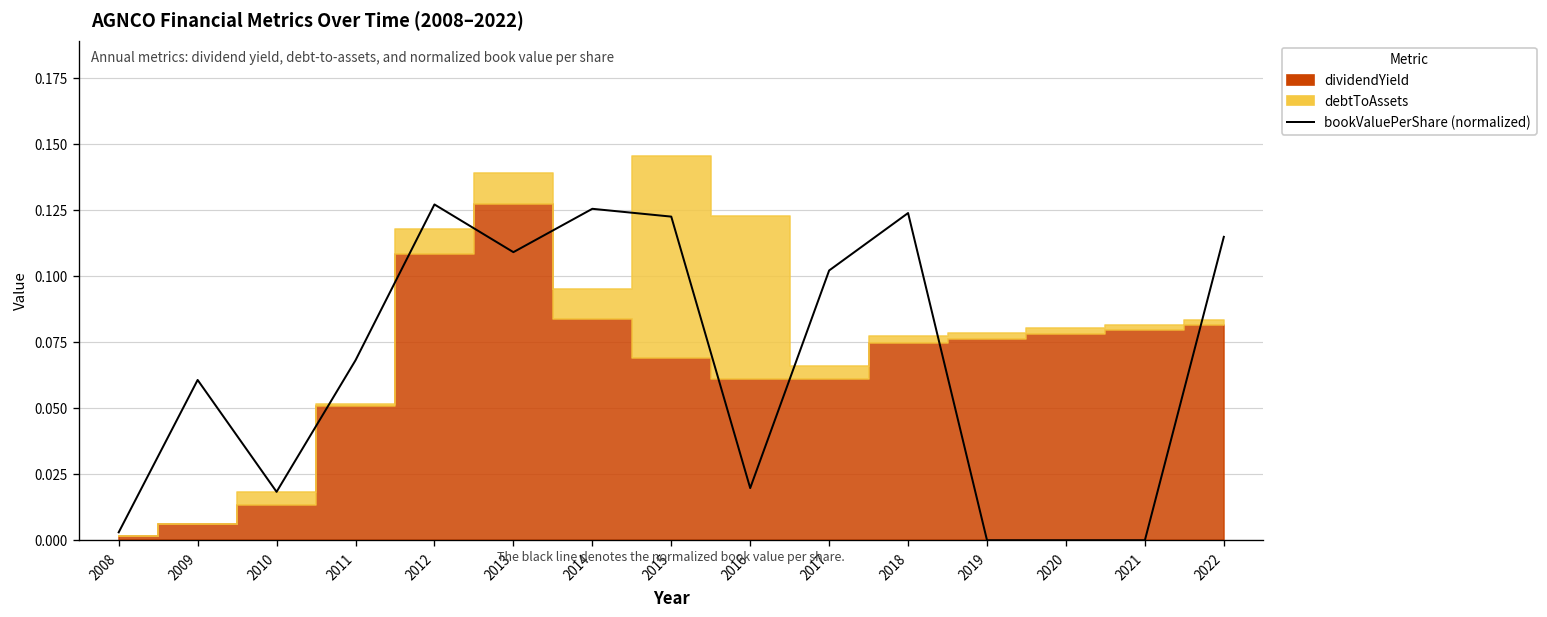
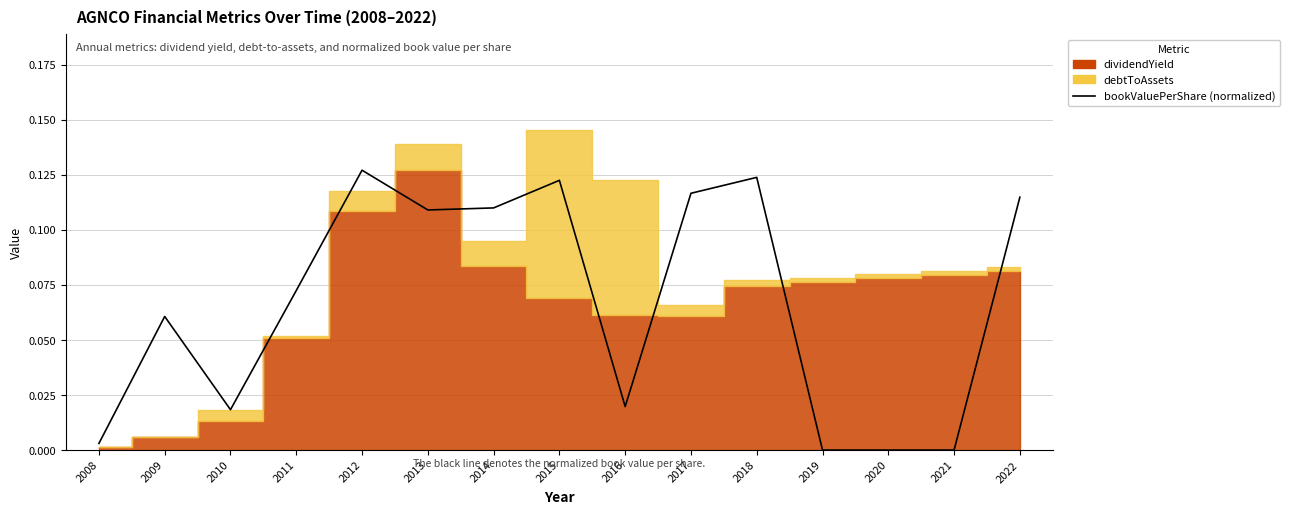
bookValuePerShare (normalized), 2011: 0.068 -> 0.072
bookValuePerShare (normalized), 2014: 0.125 -> 0.110
bookValuePerShare (normalized), 2017: 0.102 -> 0.117
